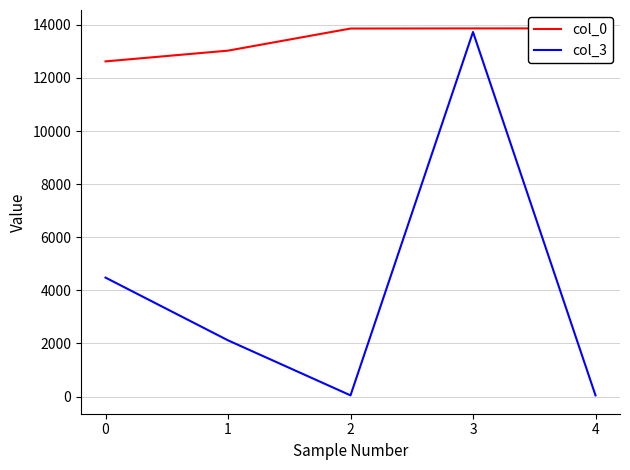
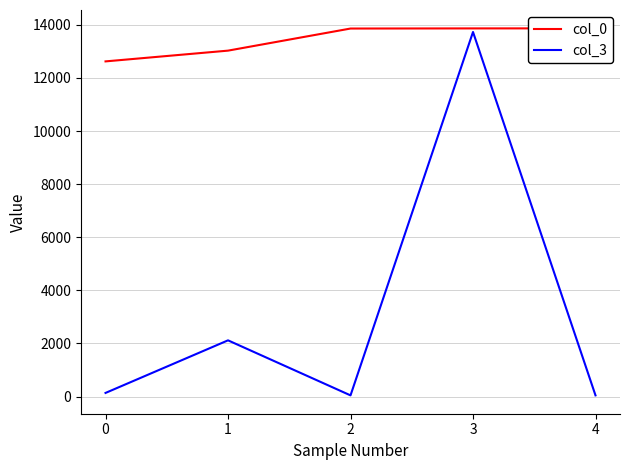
col_3, 0: 4500 -> 100
